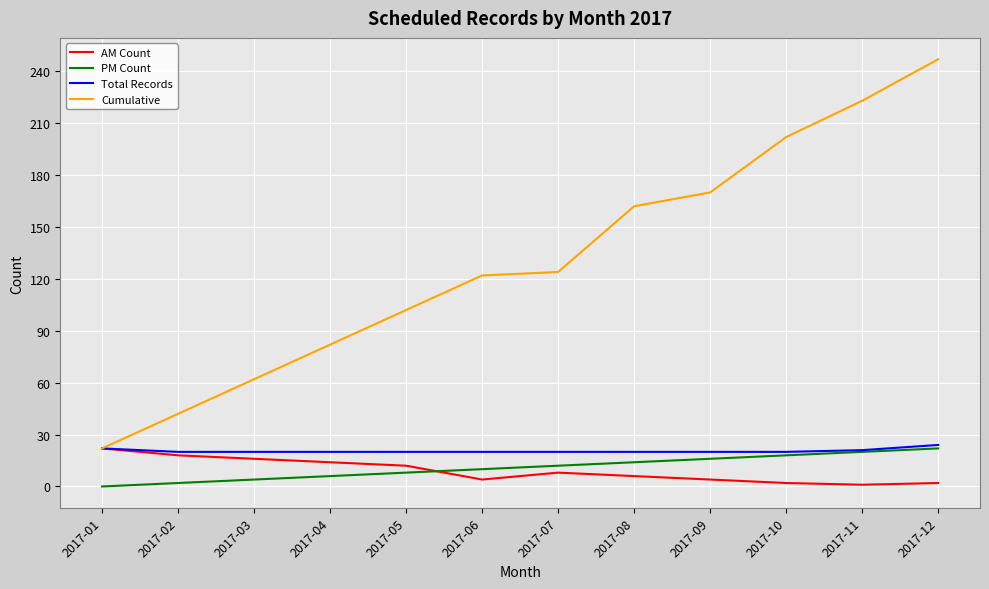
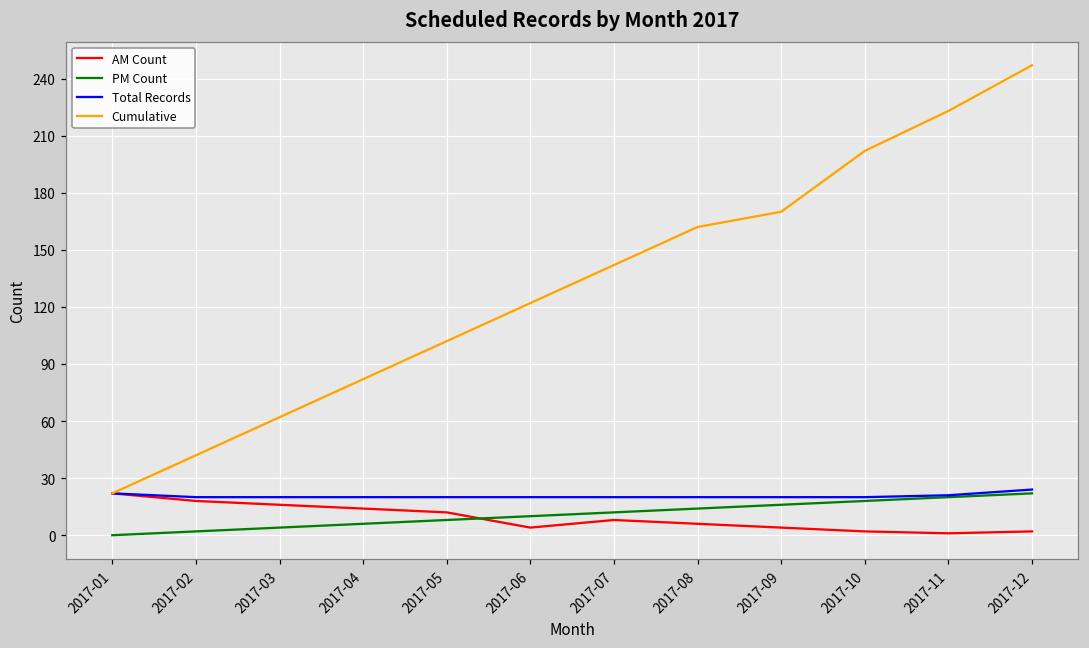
Cumulative, 2017-07: 124 -> 142
